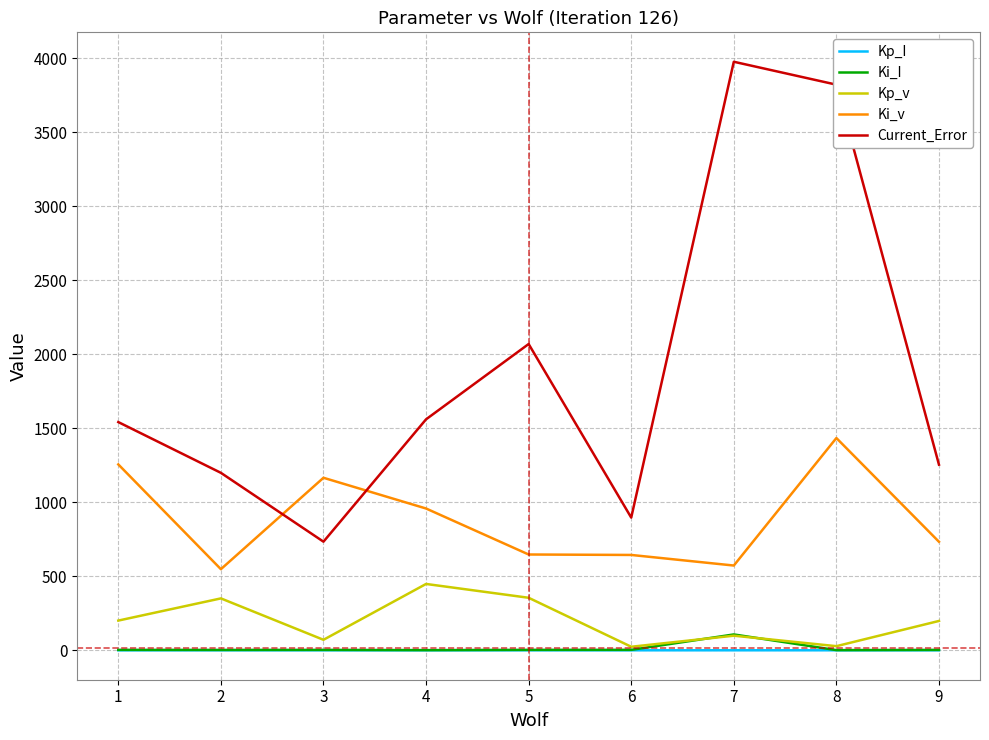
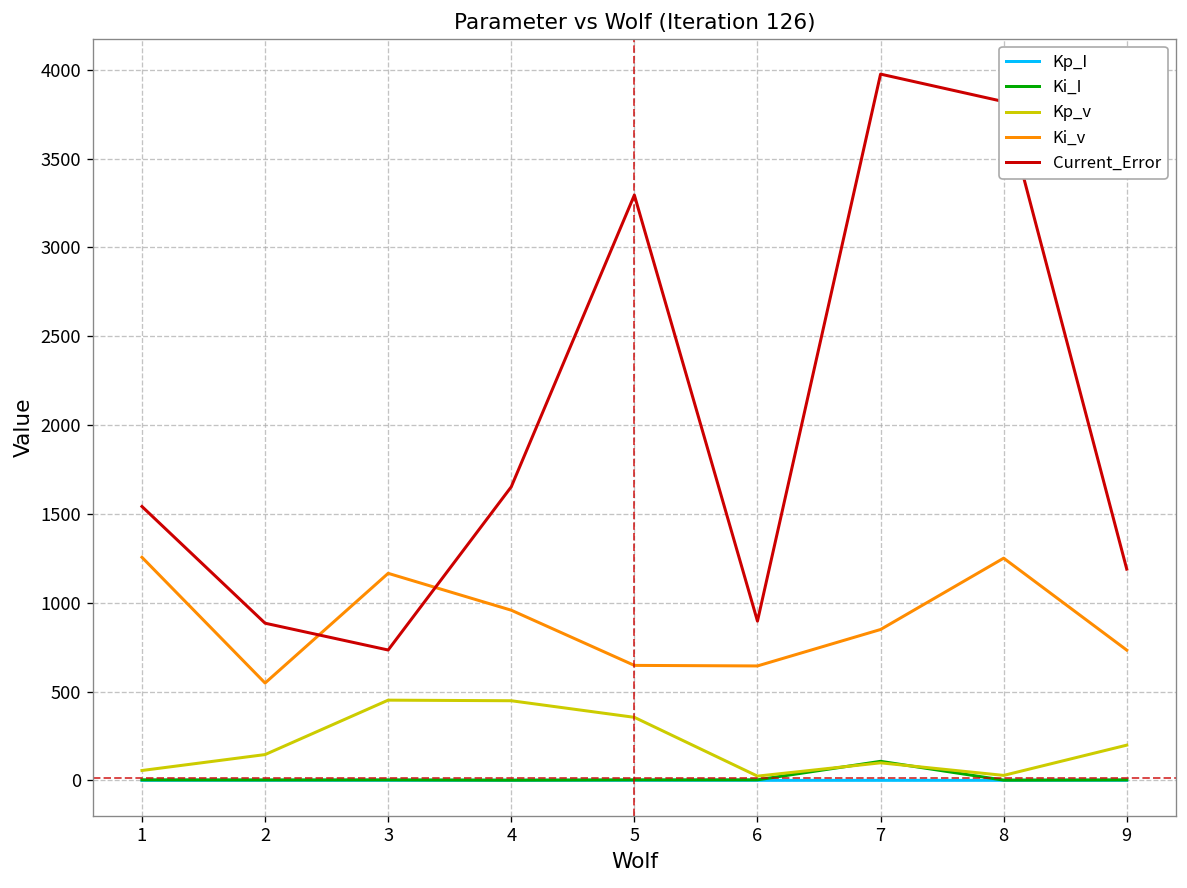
Kp_v, 1: 200 -> 60
Kp_v, 2: 350 -> 150
Current_Error, 2: 1200 -> 880
Kp_v, 3: 70 -> 450
Current_Error, 4: 1560 -> 1650
Current_Error, 5: 2070 -> 3290
Ki_v, 7: 570 -> 850
Ki_v, 8: 1430 -> 1250
Current_Error, 9: 1250 -> 1190
